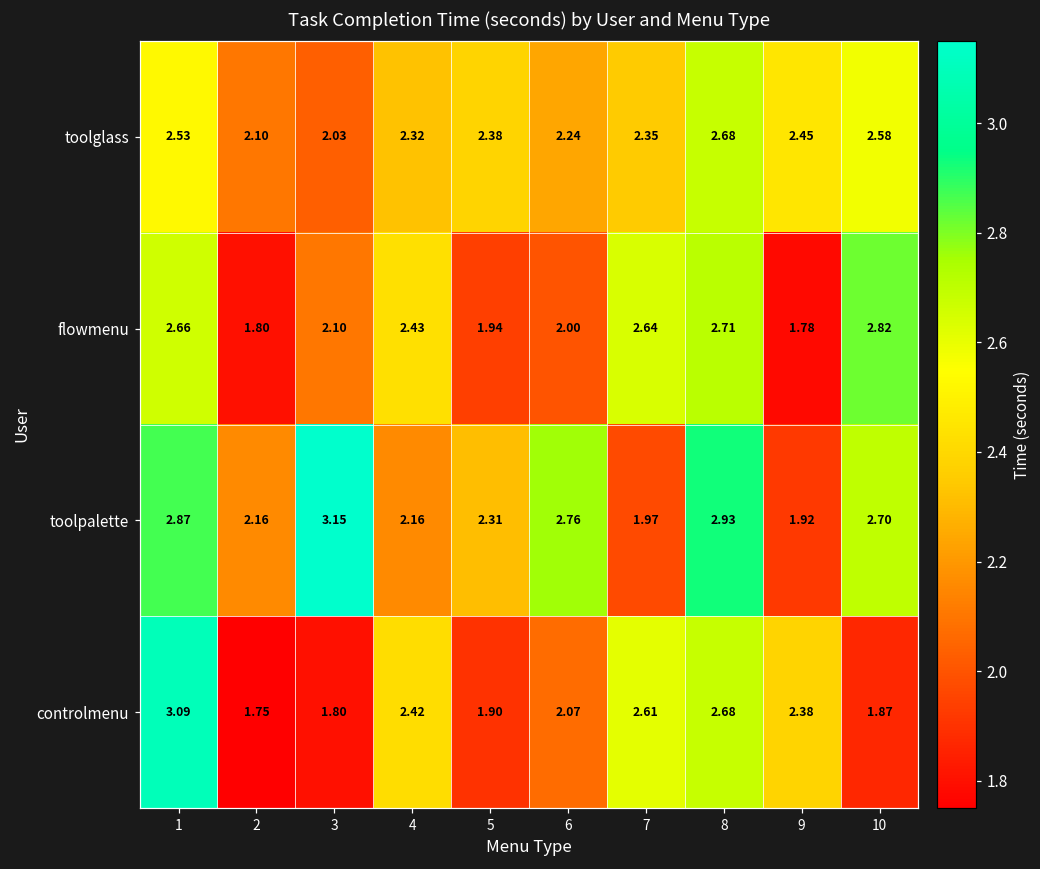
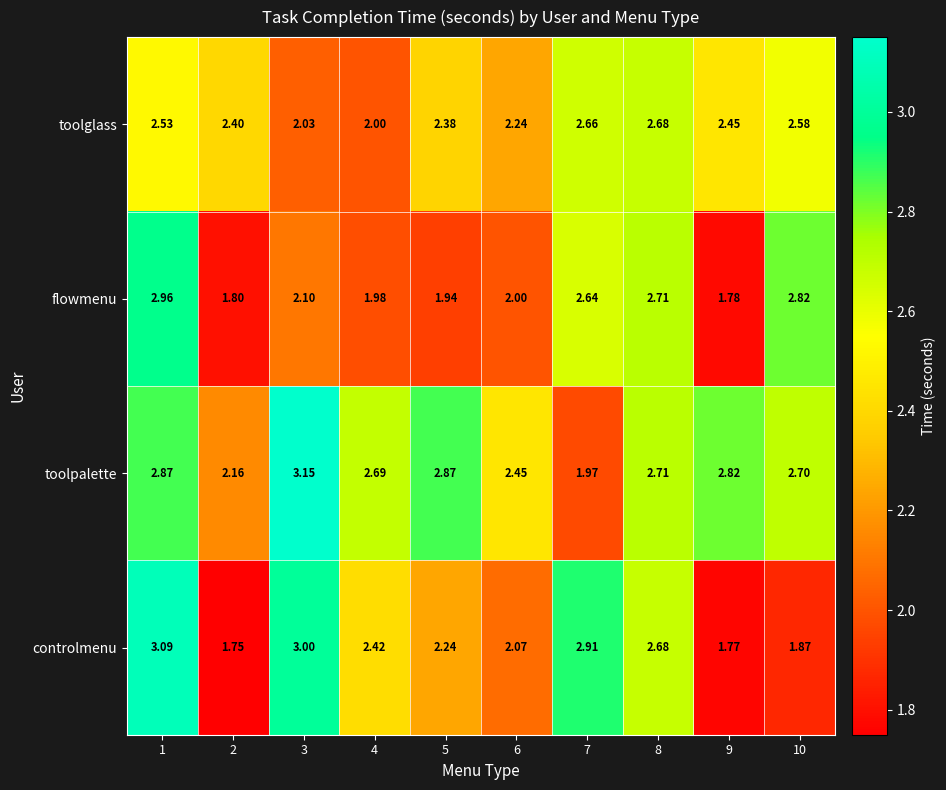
toolglass, 2: 2.10 -> 2.40
toolglass, 4: 2.32 -> 2.00
toolglass, 7: 2.35 -> 2.66
flowmenu, 1: 2.66 -> 2.96
flowmenu, 4: 2.43 -> 1.98
toolpalette, 4: 2.16 -> 2.69
toolpalette, 5: 2.31 -> 2.87
toolpalette, 6: 2.76 -> 2.45
toolpalette, 8: 2.93 -> 2.71
toolpalette, 9: 1.92 -> 2.82
controlmenu, 3: 1.80 -> 3.00
controlmenu, 5: 1.90 -> 2.24
controlmenu, 7: 2.61 -> 2.91
controlmenu, 9: 2.38 -> 1.77
